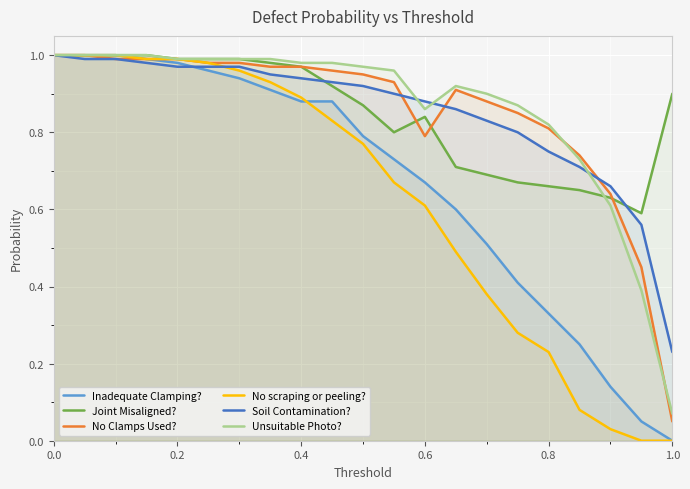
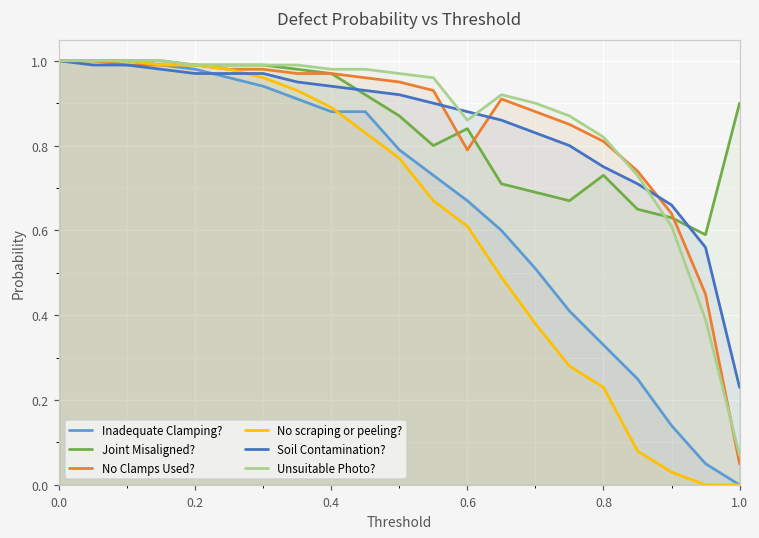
Joint Misaligned?, 0.8: 0.66 -> 0.73
